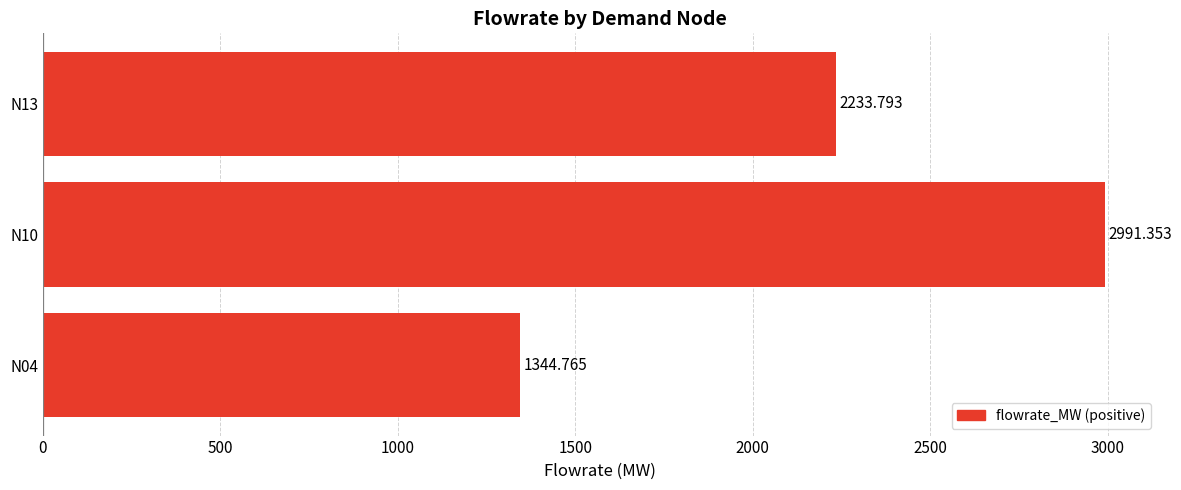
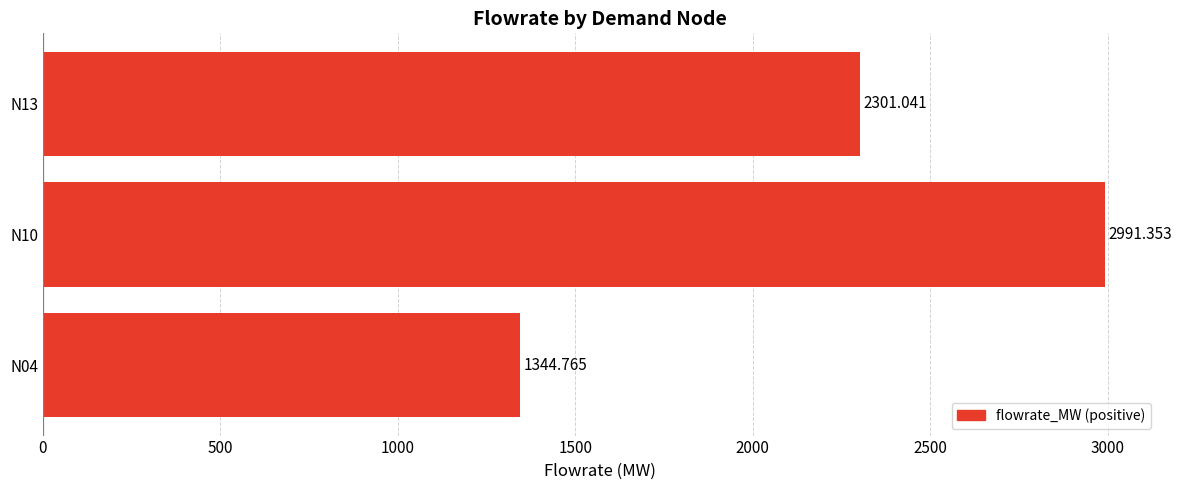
N13: 2233.793 -> 2301.041
